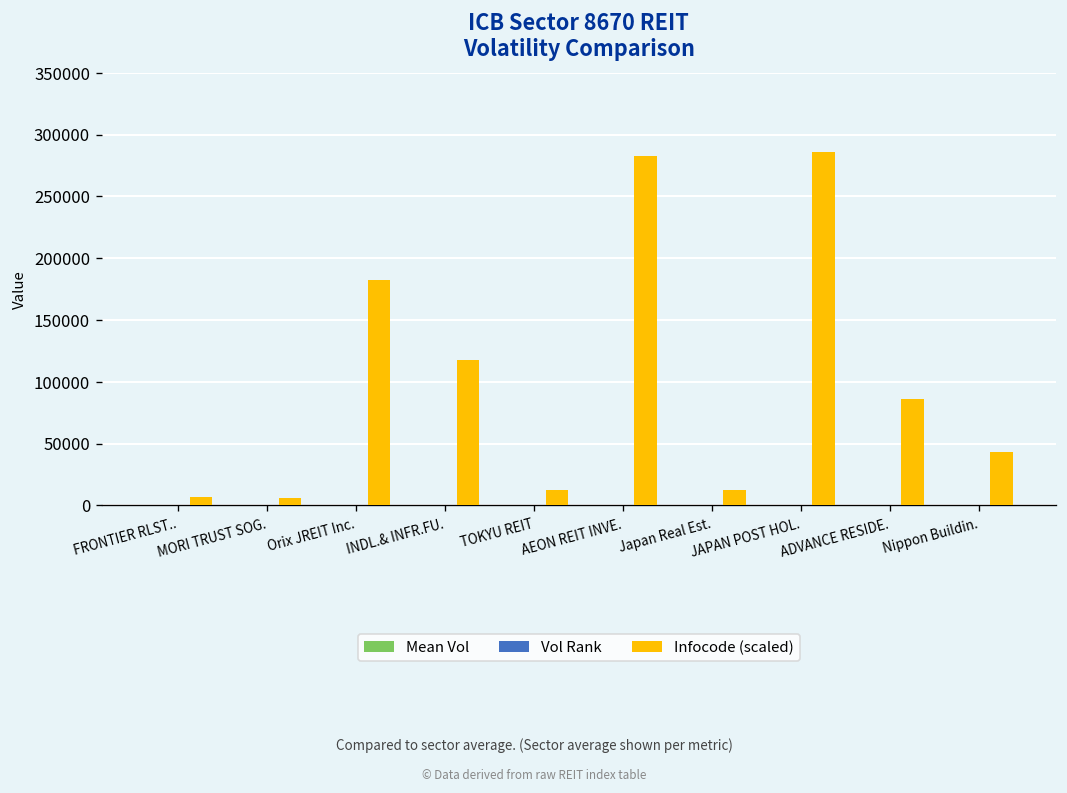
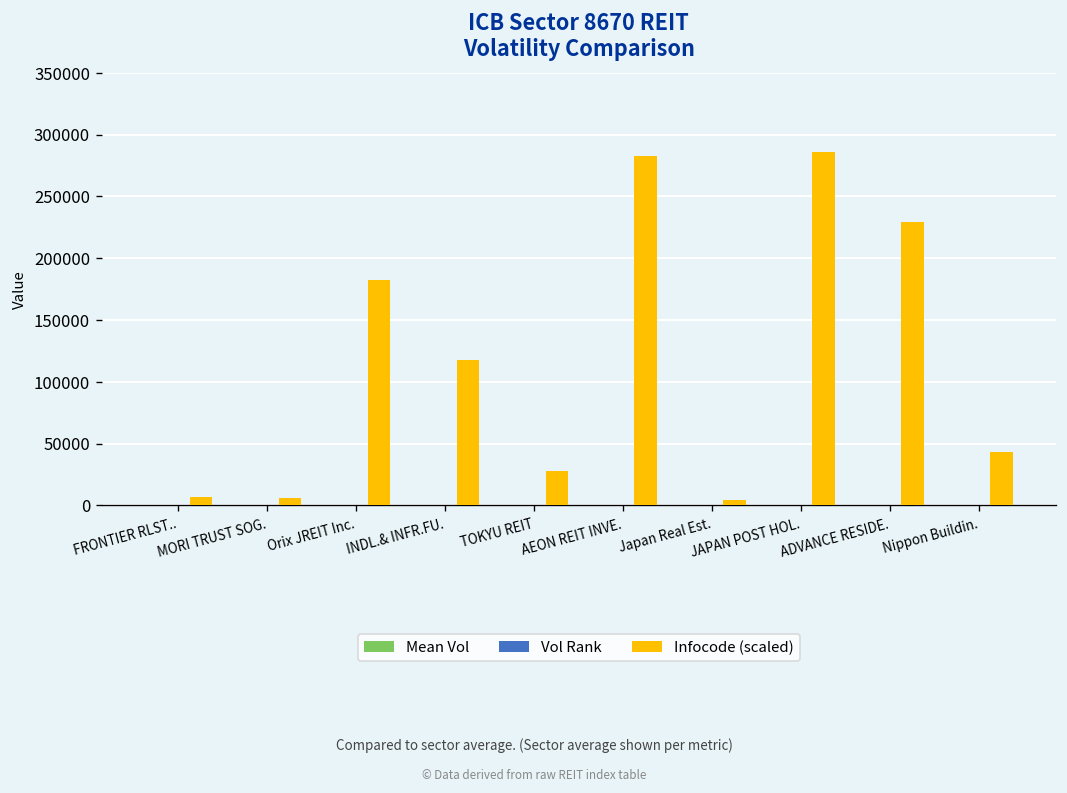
Infocode (scaled), TOKYU REIT: 13000 -> 28000
Infocode (scaled), Japan Real Est.: 12000 -> 4000
Infocode (scaled), ADVANCE RESIDE.: 86000 -> 229000
